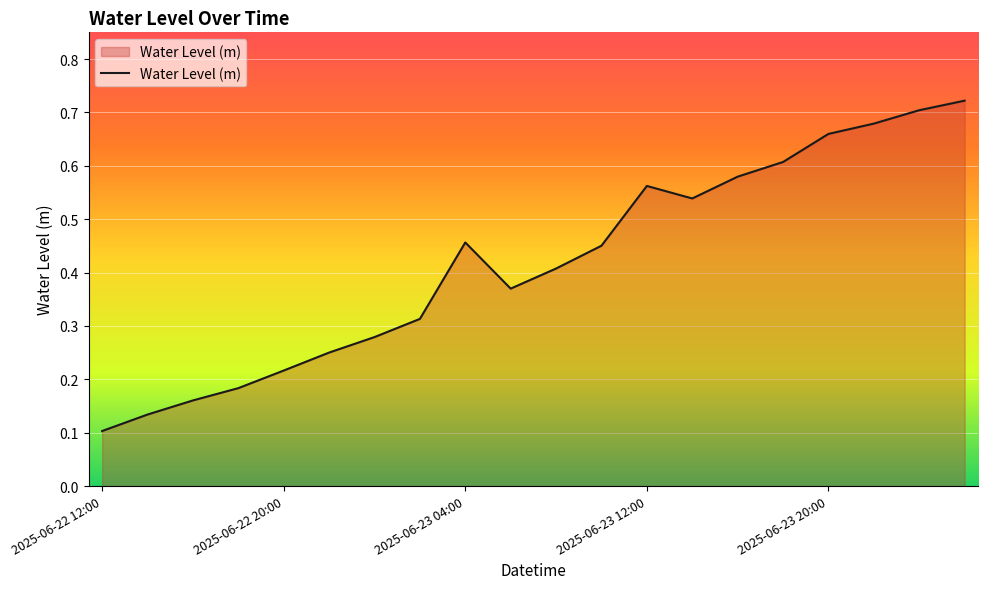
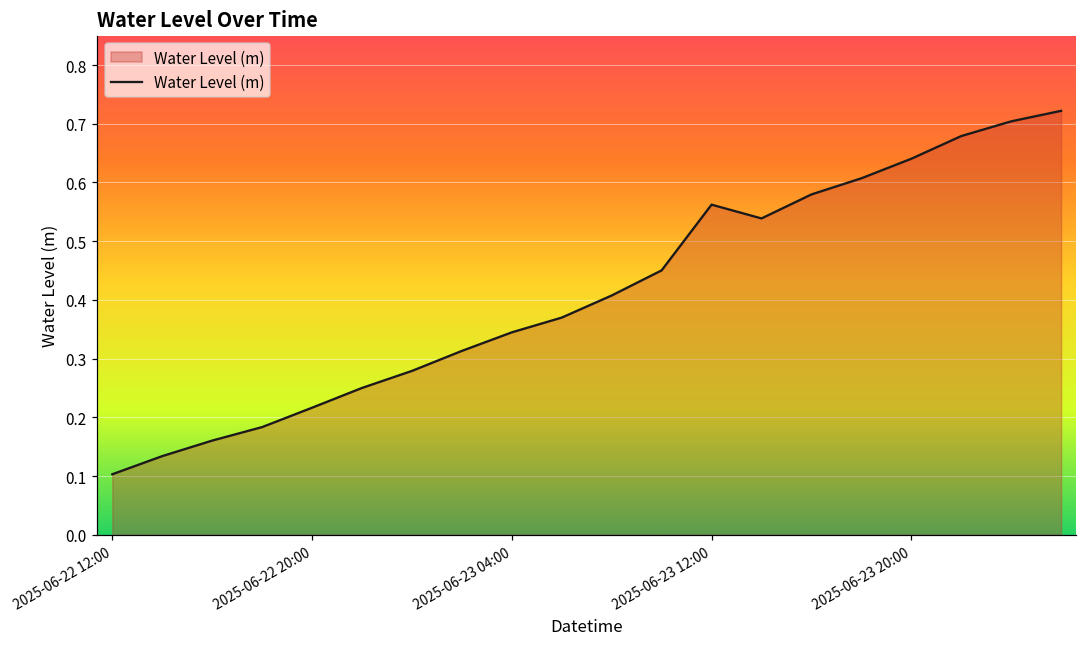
2025-06-23 04:00: 0.46 -> 0.34
2025-06-23 20:00: 0.66 -> 0.64
